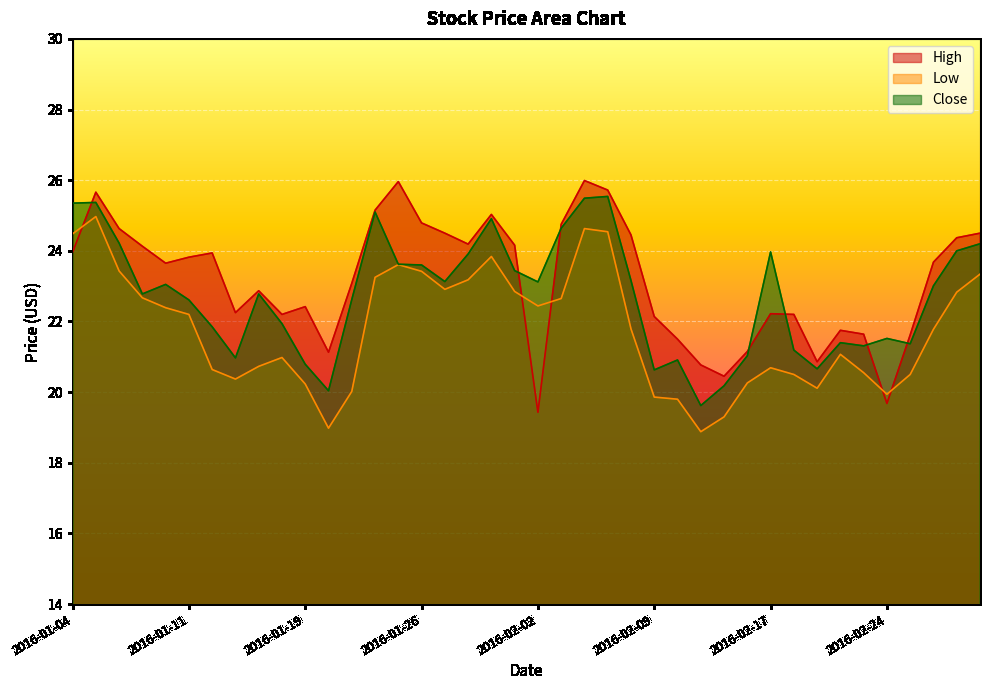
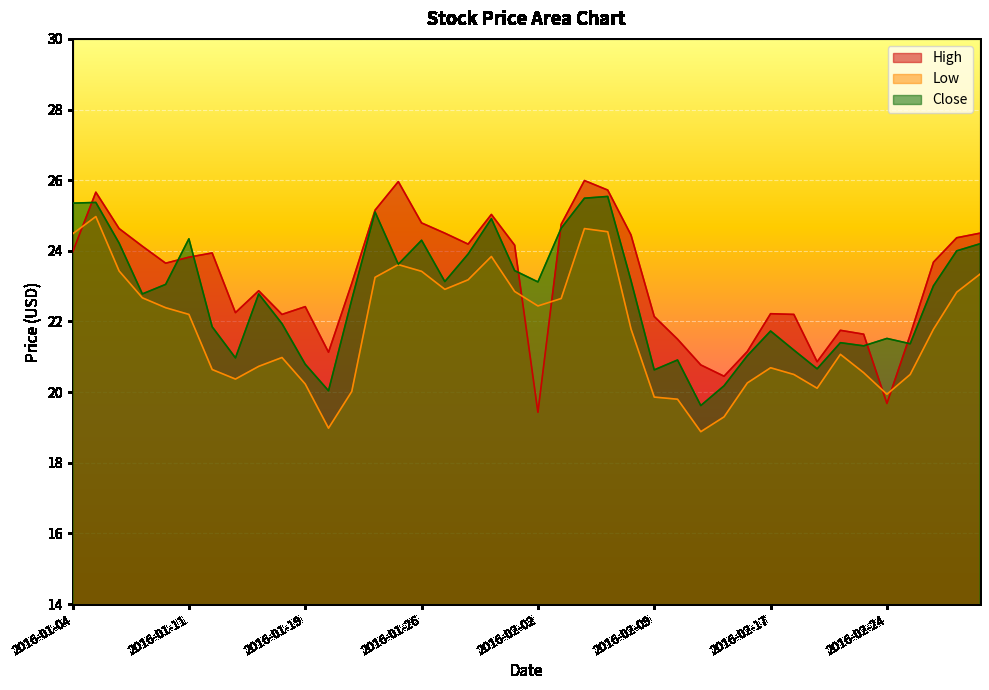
Close, 2016-01-11: 22.6 -> 24.3
Close, 2016-01-26: 23.6 -> 24.3
Close, 2016-02-17: 24.0 -> 21.7
